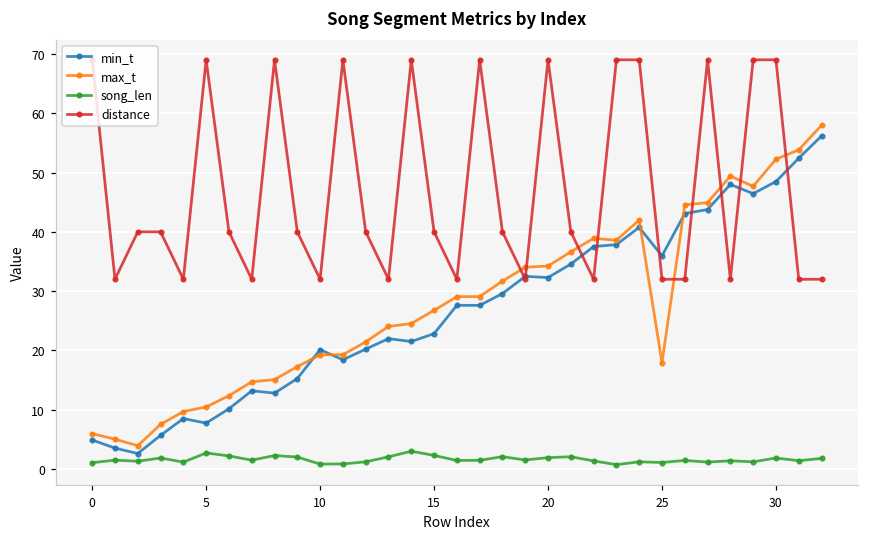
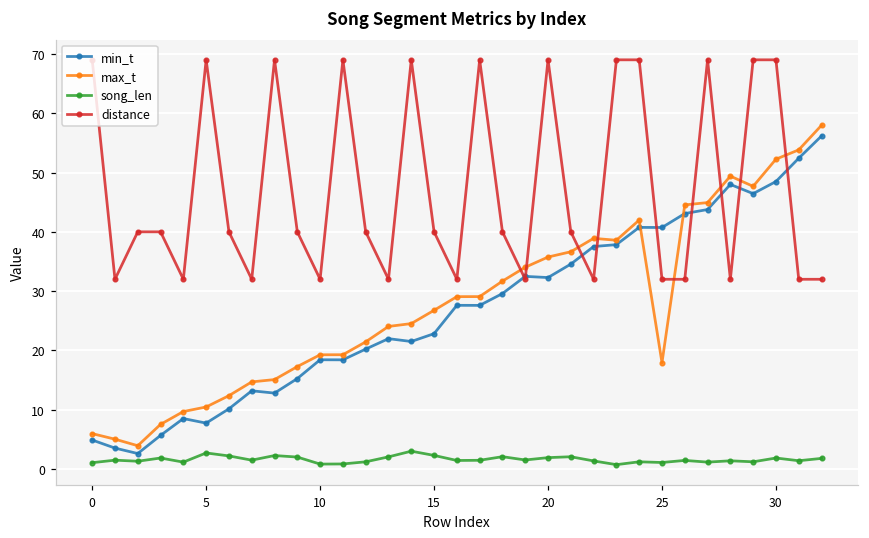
min_t, 10: 20 -> 18
max_t, 20: 34 -> 36
min_t, 25: 36 -> 41
